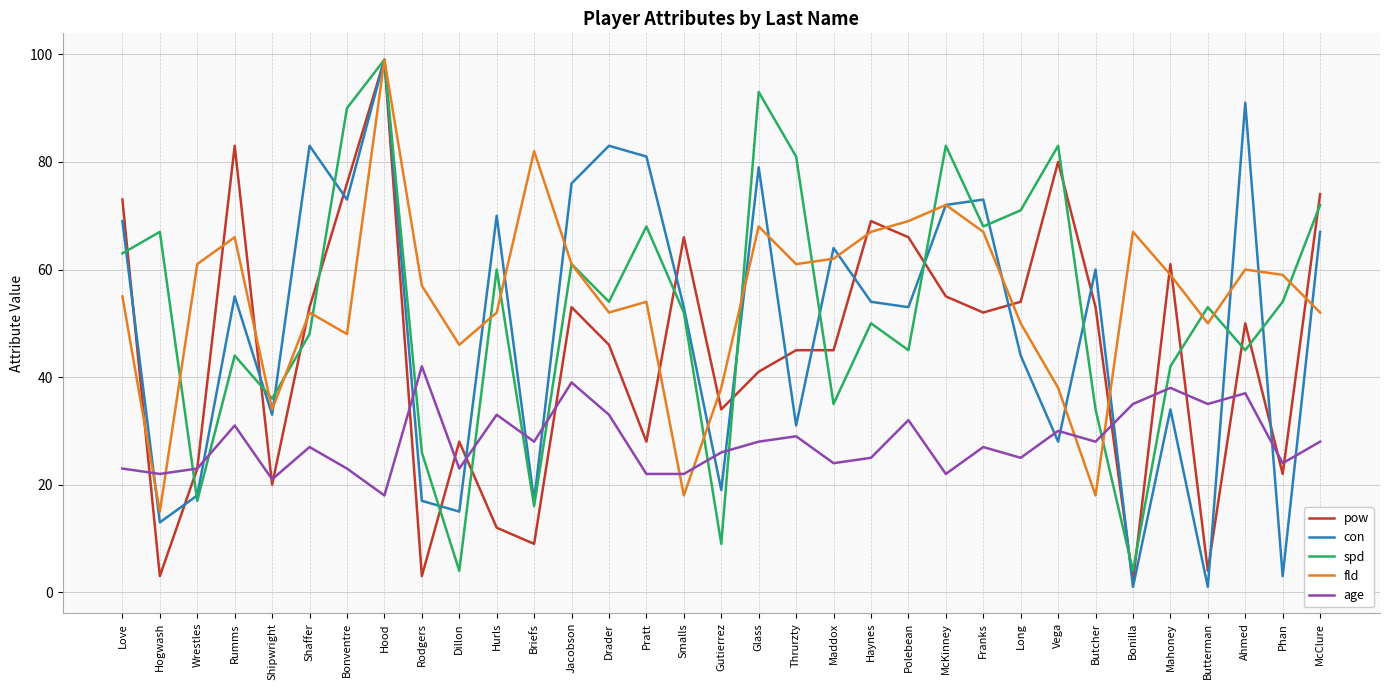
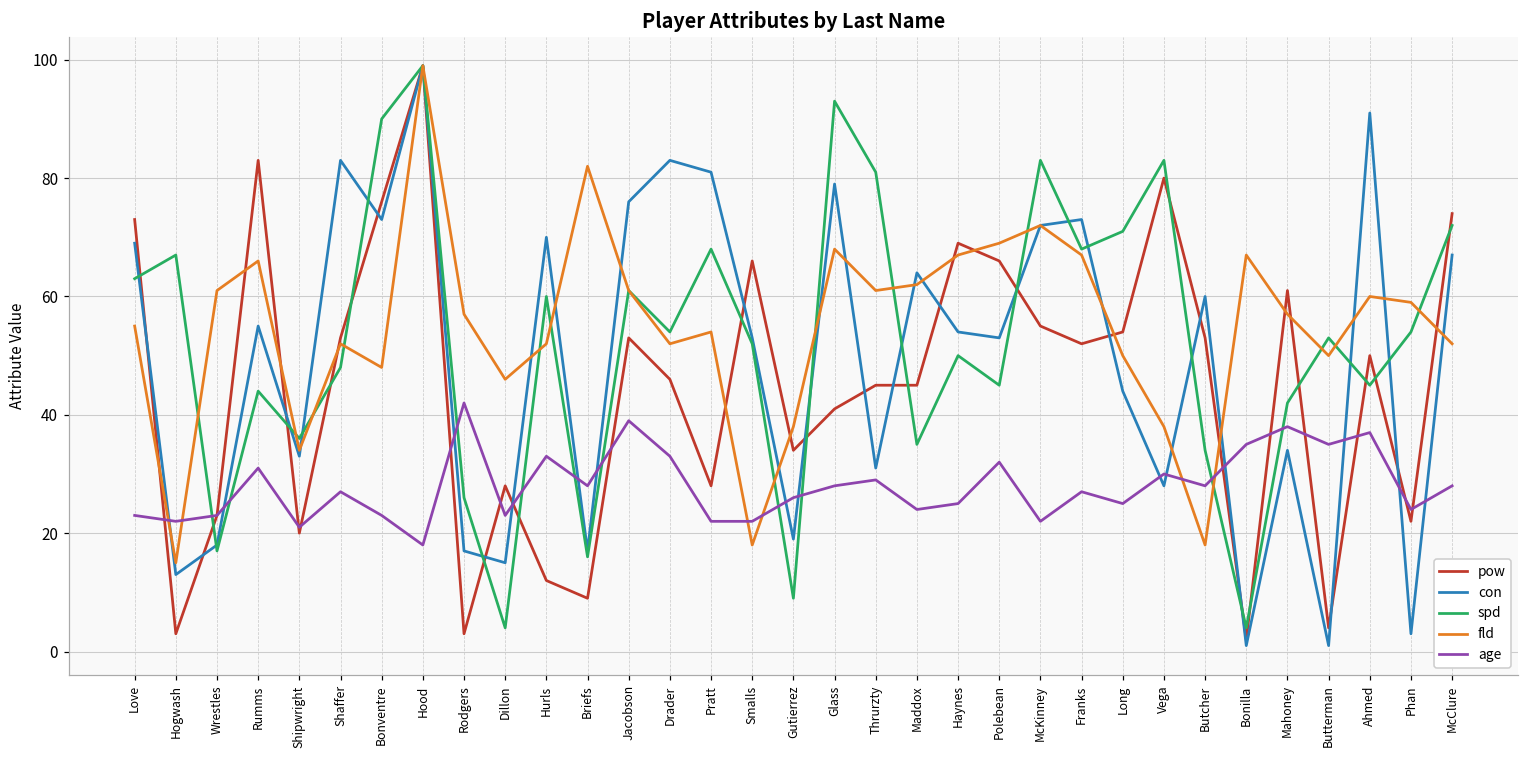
fld, Mahoney: 59 -> 57
